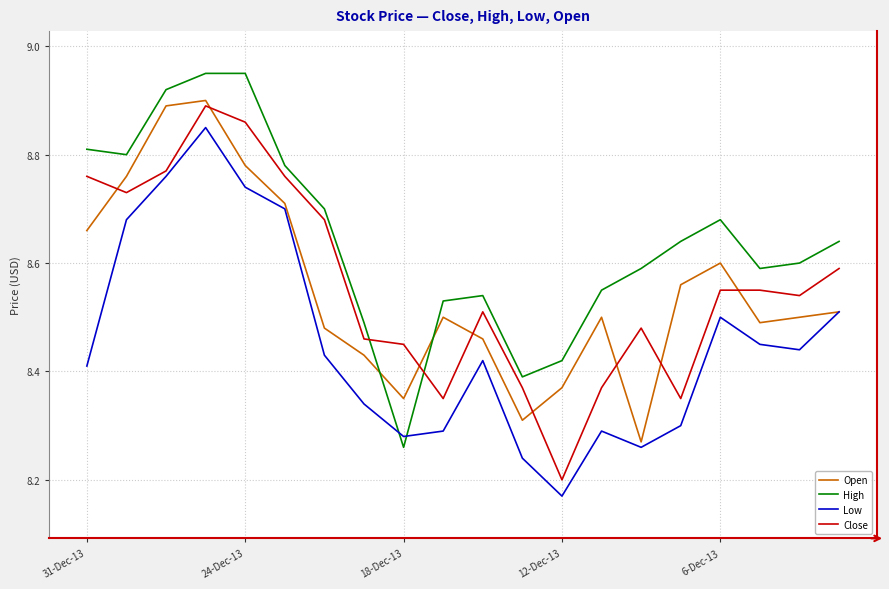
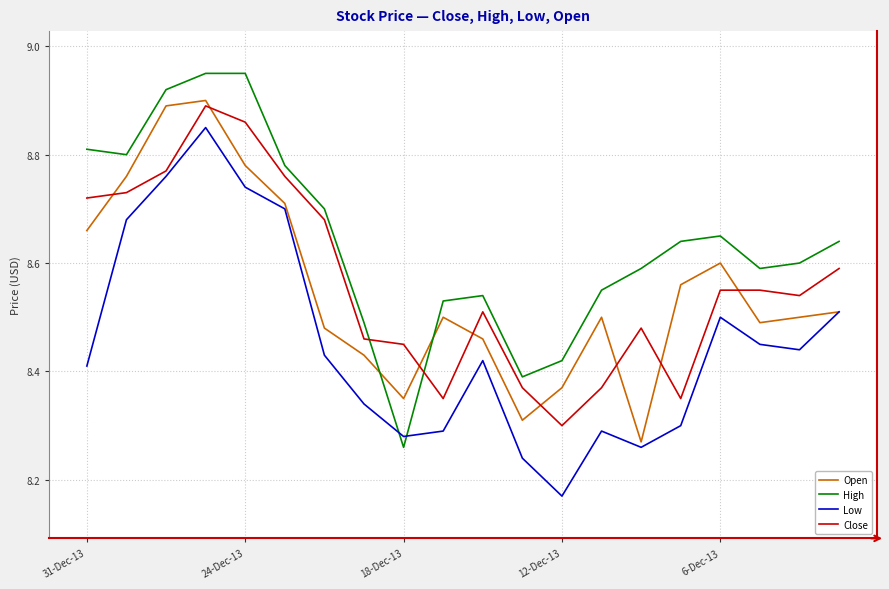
Close, 31-Dec-13: 8.76 -> 8.72
Close, 12-Dec-13: 8.2 -> 8.3
High, 6-Dec-13: 8.68 -> 8.65
